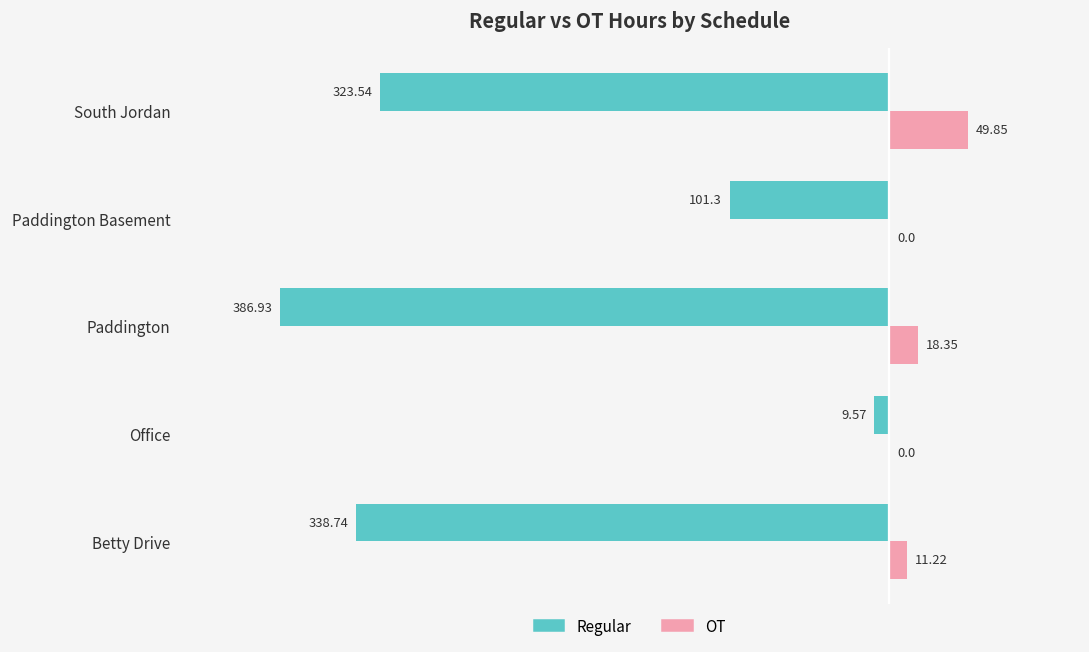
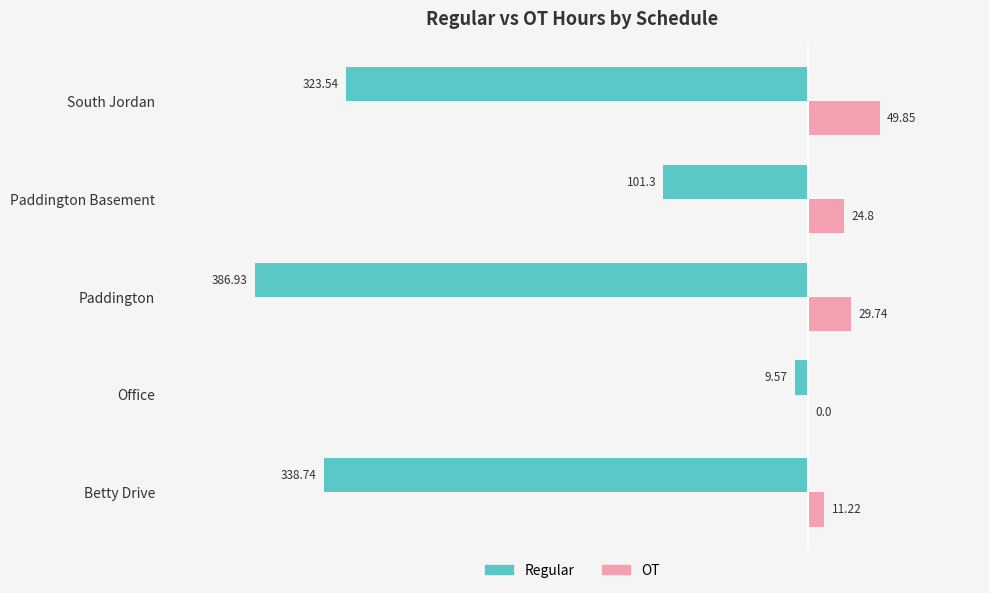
OT, Paddington Basement: 0.0 -> 24.8
OT, Paddington: 18.35 -> 29.74
